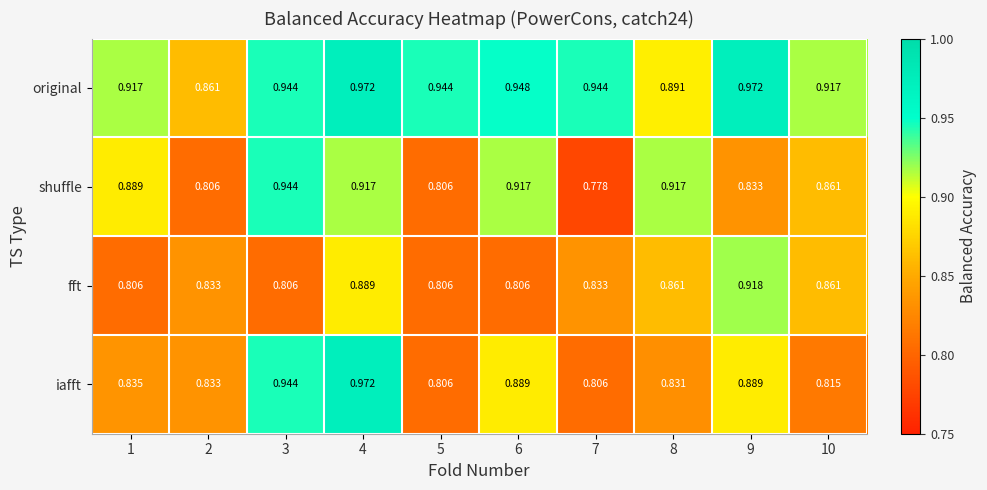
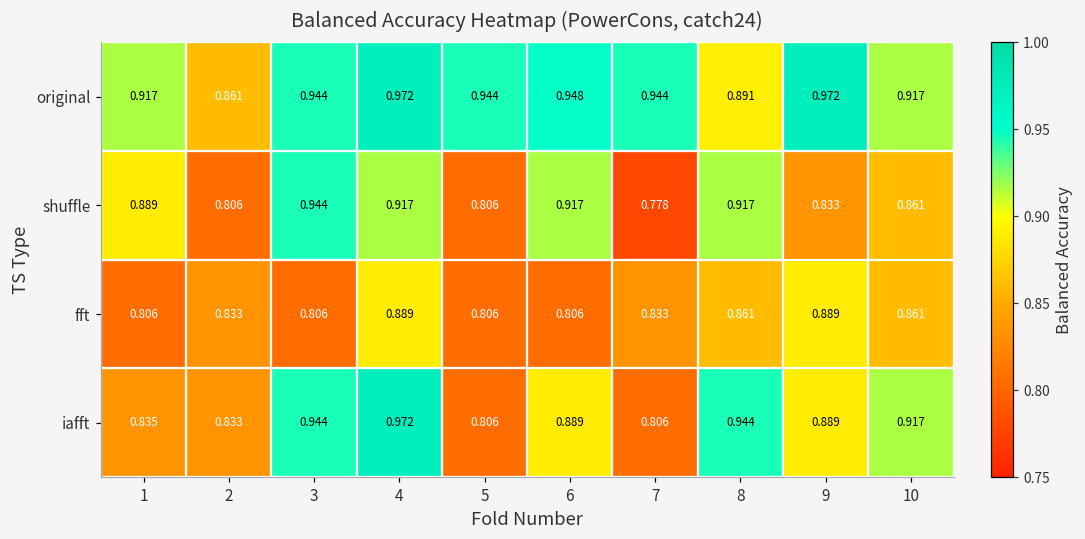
fft, 9: 0.918 -> 0.889
iafft, 8: 0.831 -> 0.944
iafft, 10: 0.815 -> 0.917
